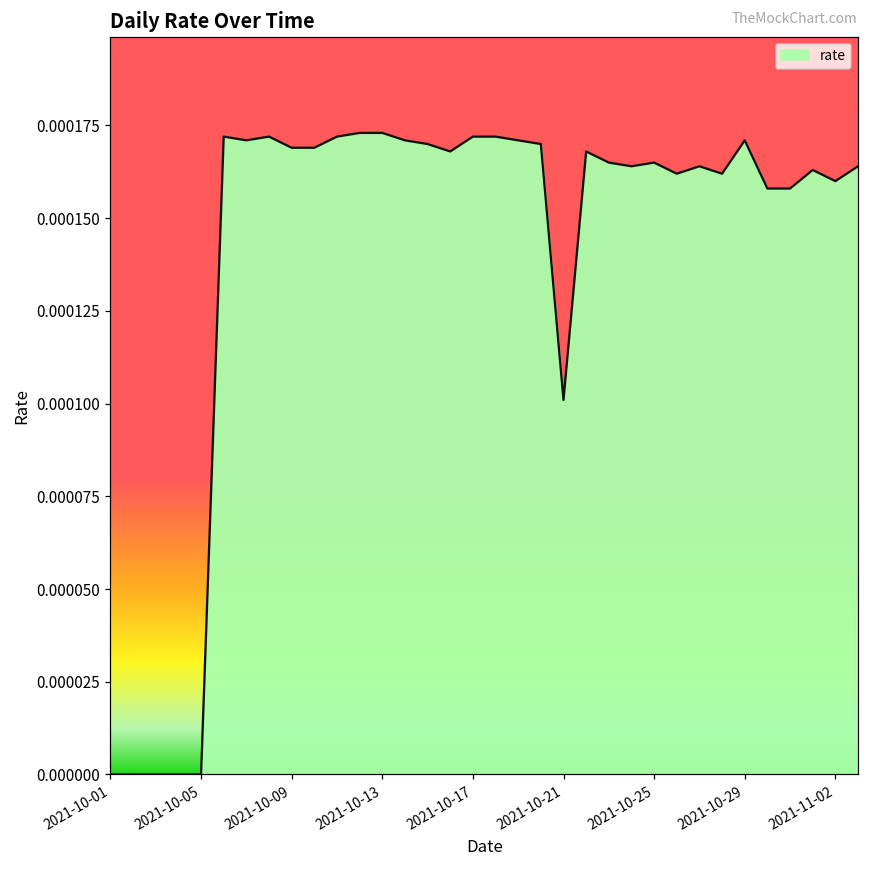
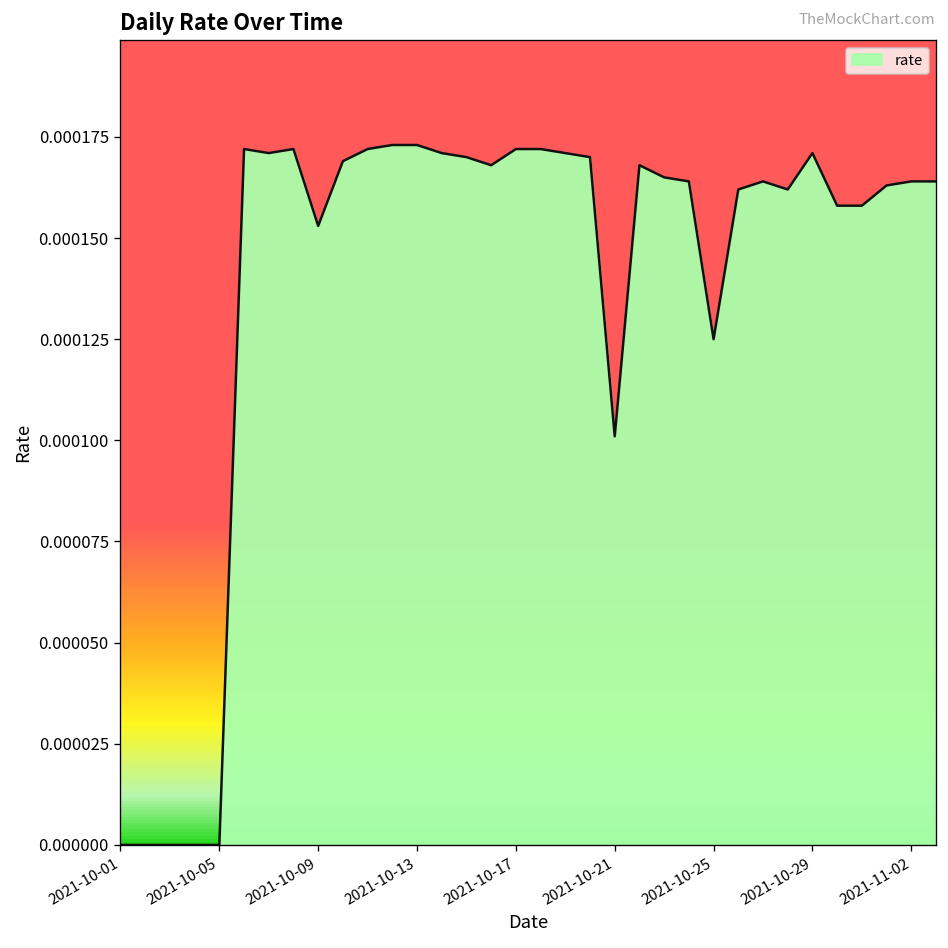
2021-10-09: 0.000169 -> 0.000153
2021-10-25: 0.000165 -> 0.000125
2021-11-02: 0.000160 -> 0.000164
